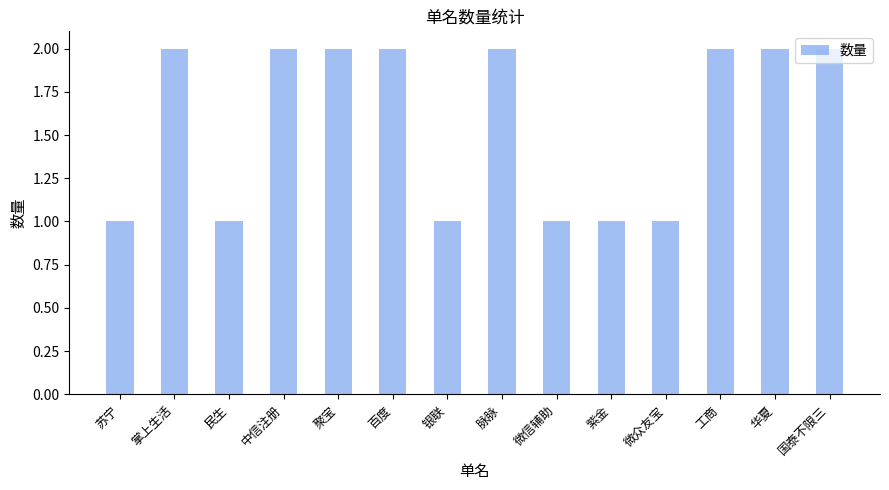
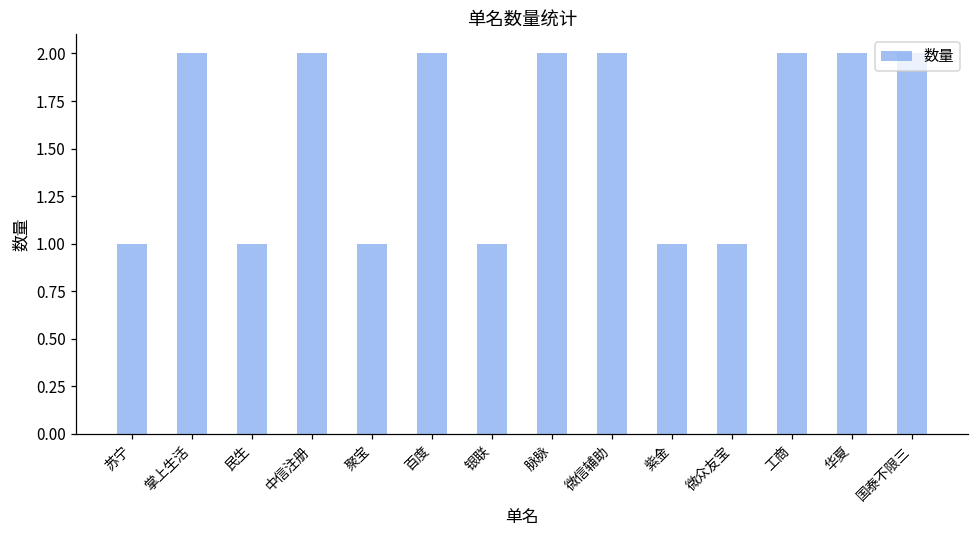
聚宝: 2 -> 1
微信辅助: 1 -> 2
